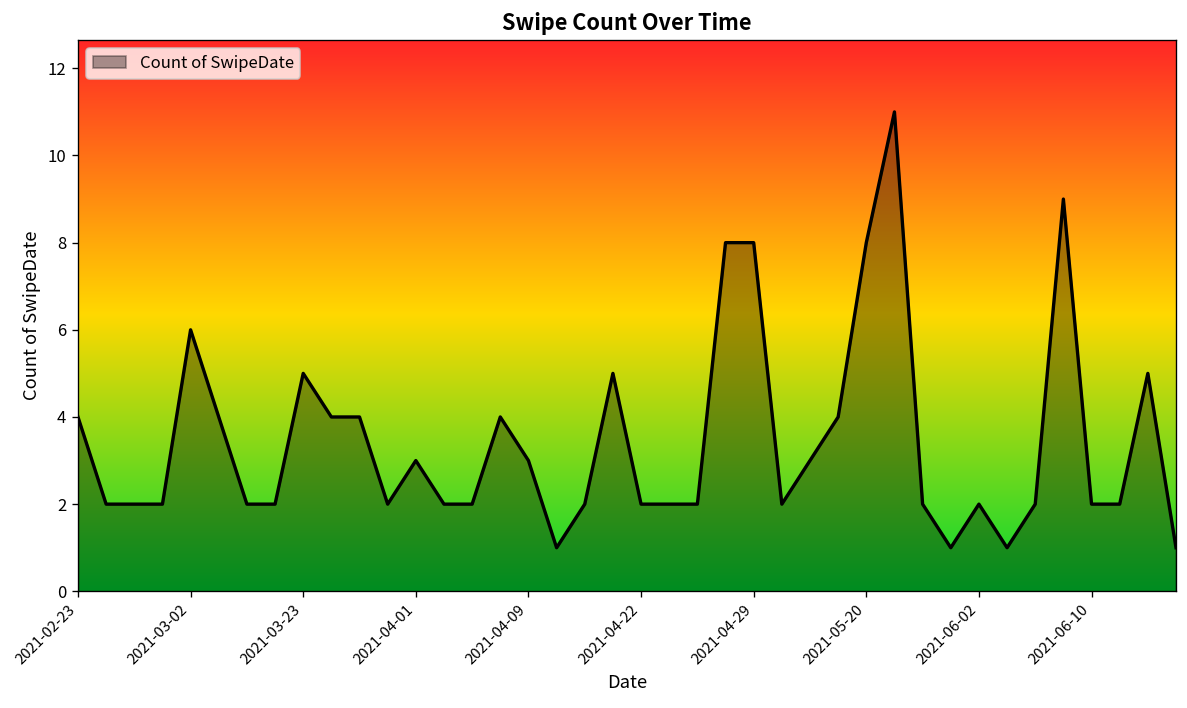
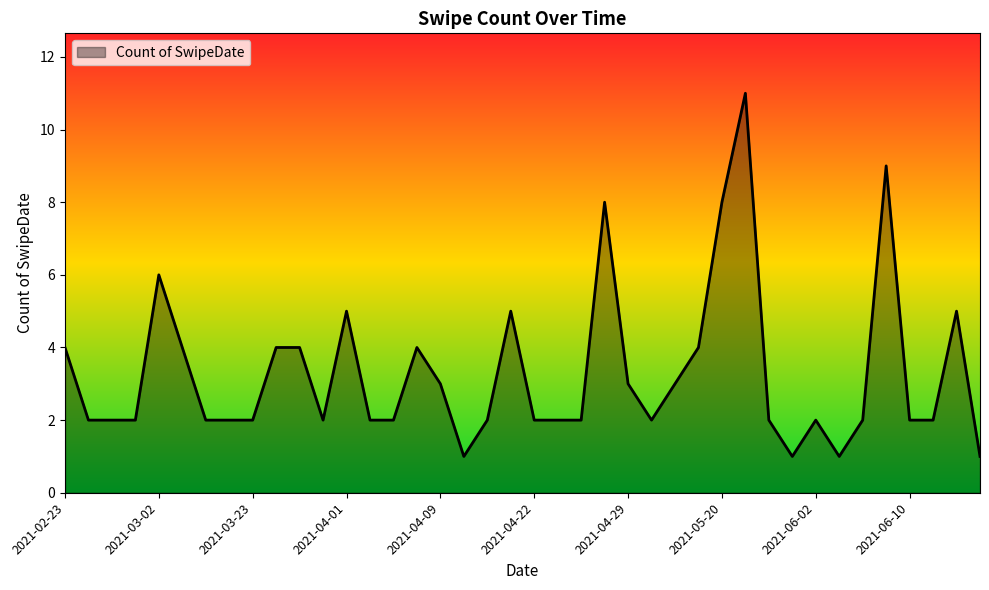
2021-03-23: 5 -> 2
2021-04-01: 3 -> 5
2021-04-29: 8 -> 3
